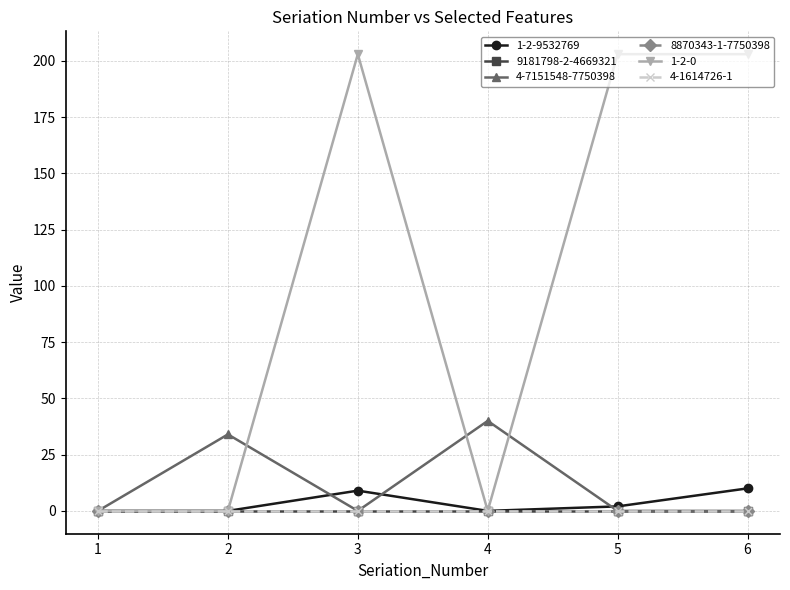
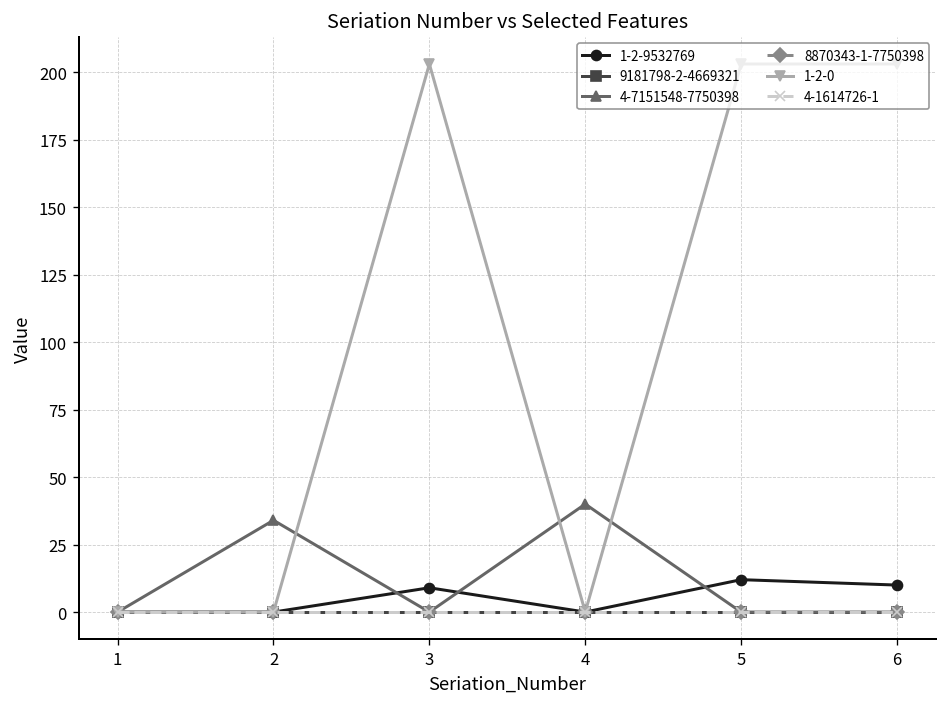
1-2-9532769, 5: 2 -> 12
